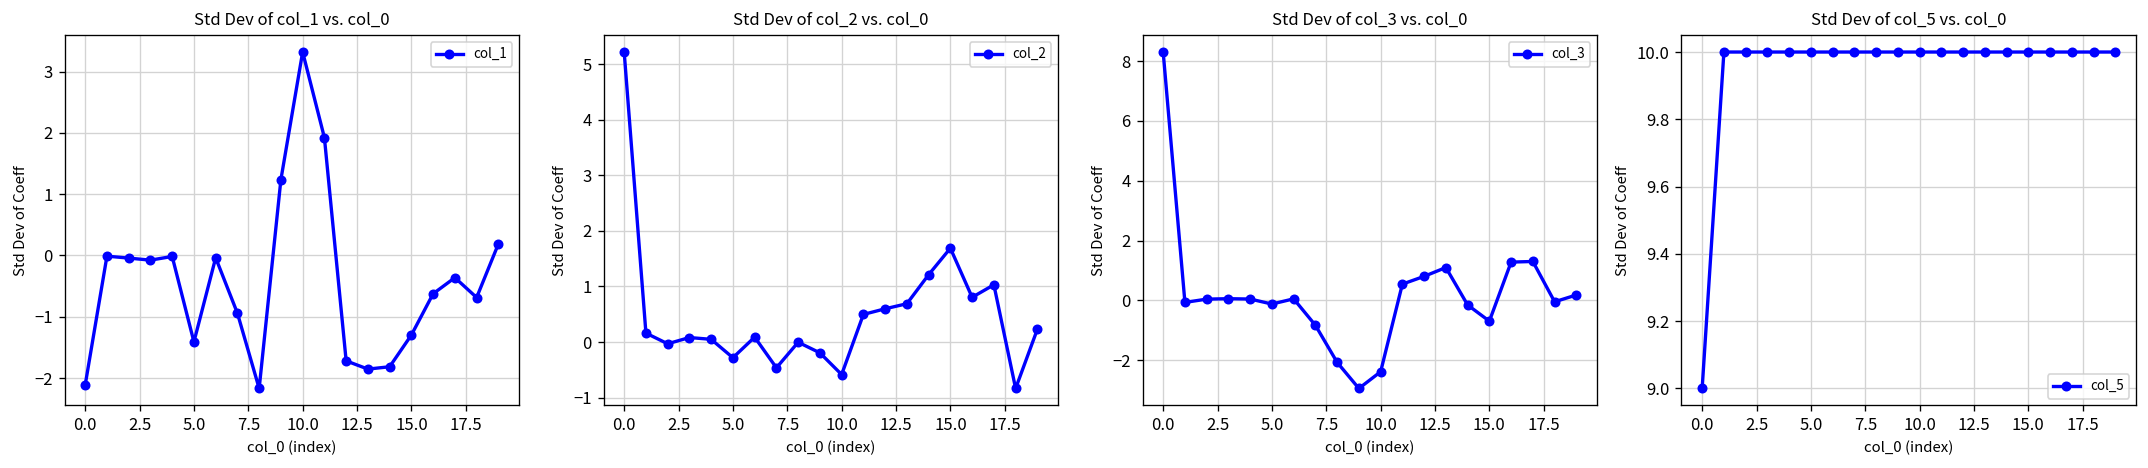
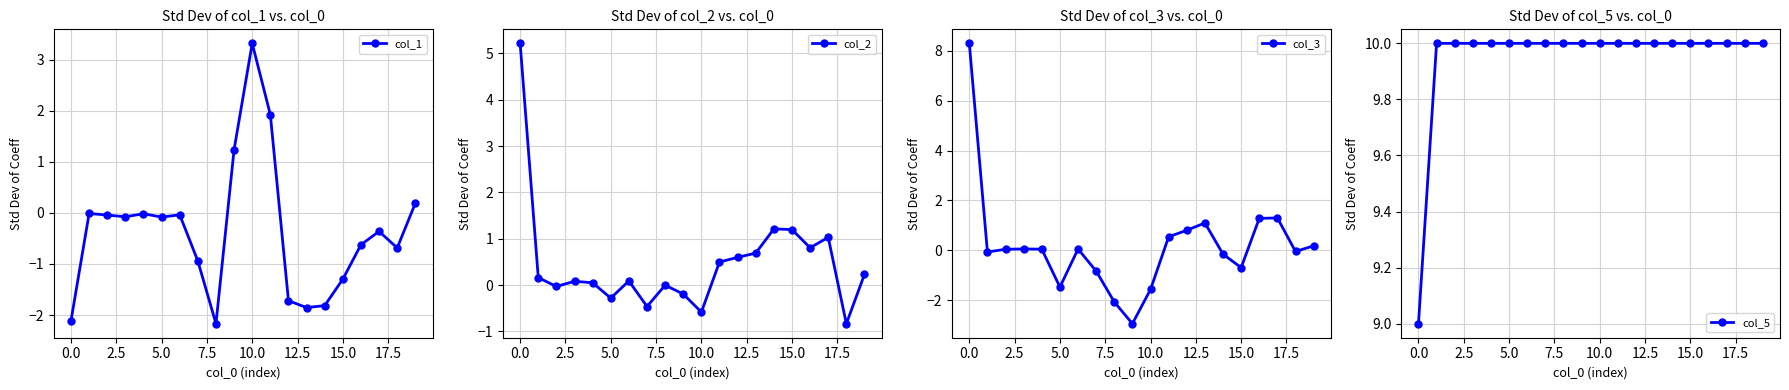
Std Dev of col_1 vs. col_0, 5.0: -1.4 -> -0.1
Std Dev of col_2 vs. col_0, 15.0: 1.7 -> 1.2
Std Dev of col_3 vs. col_0, 5.0: -0.1 -> -1.5
Std Dev of col_3 vs. col_0, 10.0: -2.4 -> -1.6
